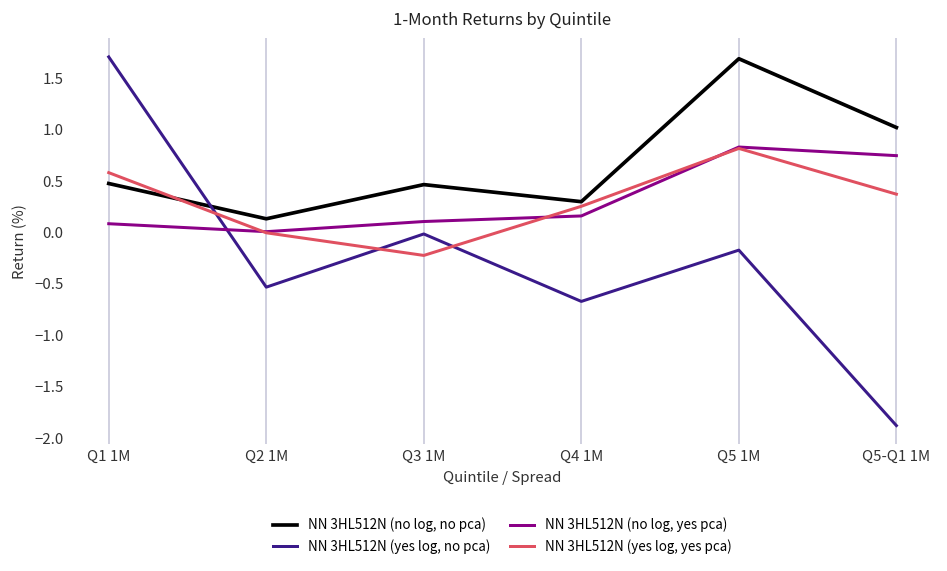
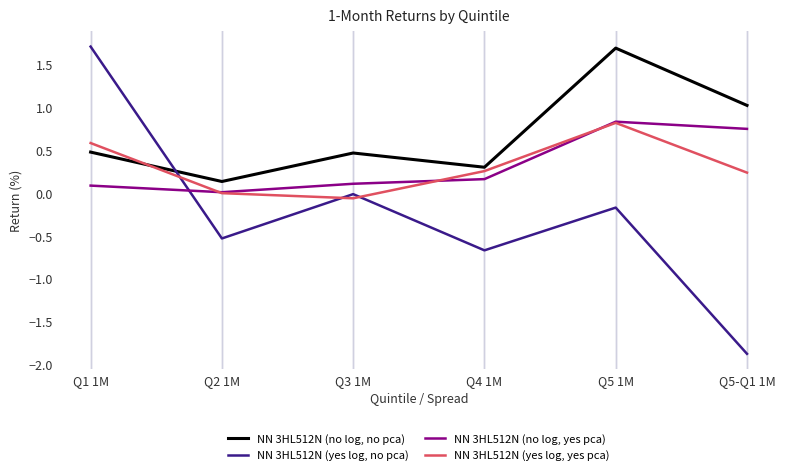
NN 3HL512N (yes log, yes pca), Q3 1M: -0.2 -> -0.1
NN 3HL512N (yes log, yes pca), Q5-Q1 1M: 0.4 -> 0.2
